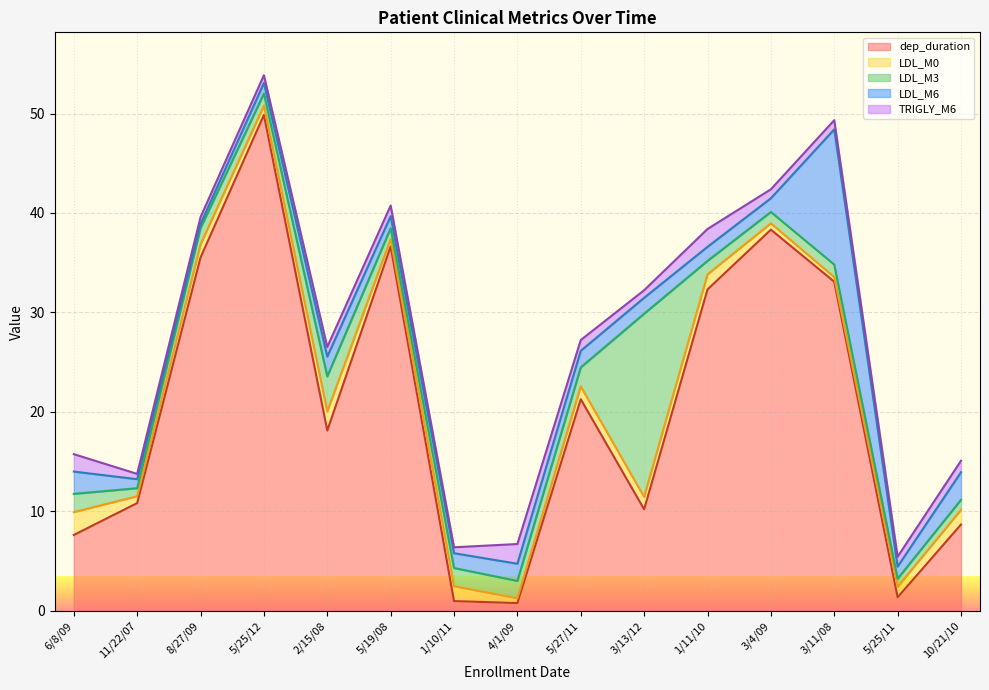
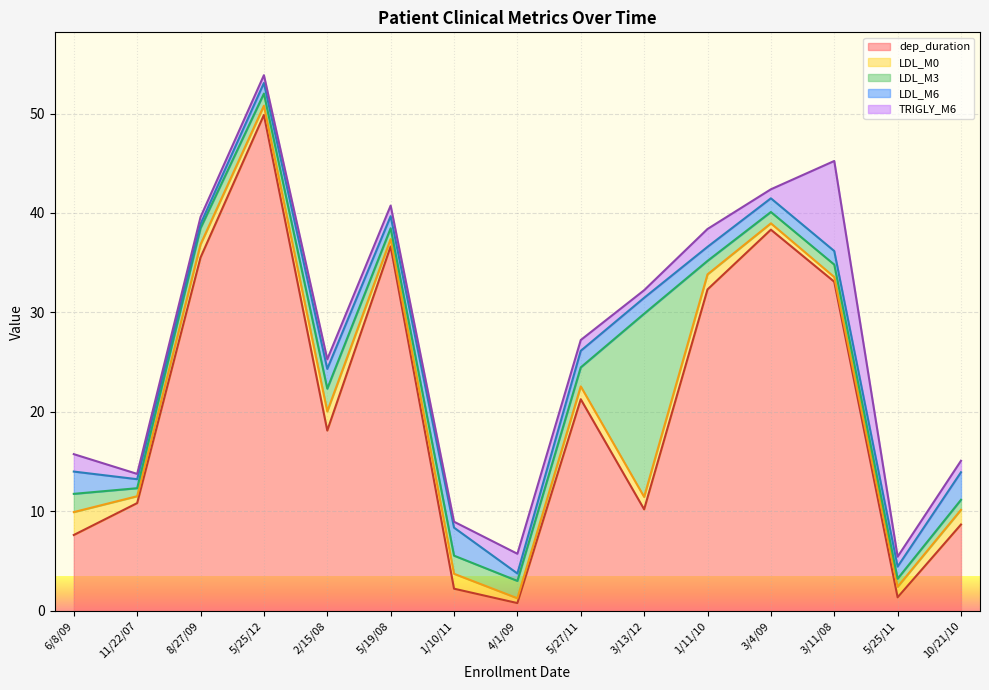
LDL_M3, 2/15/08: 4 -> 2
dep_duration, 1/10/11: 1 -> 2
LDL_M6, 1/10/11: 1 -> 3
LDL_M6, 4/1/09: 2 -> 1
LDL_M6, 3/11/08: 14 -> 1
TRIGLY_M6, 3/11/08: 1 -> 9
